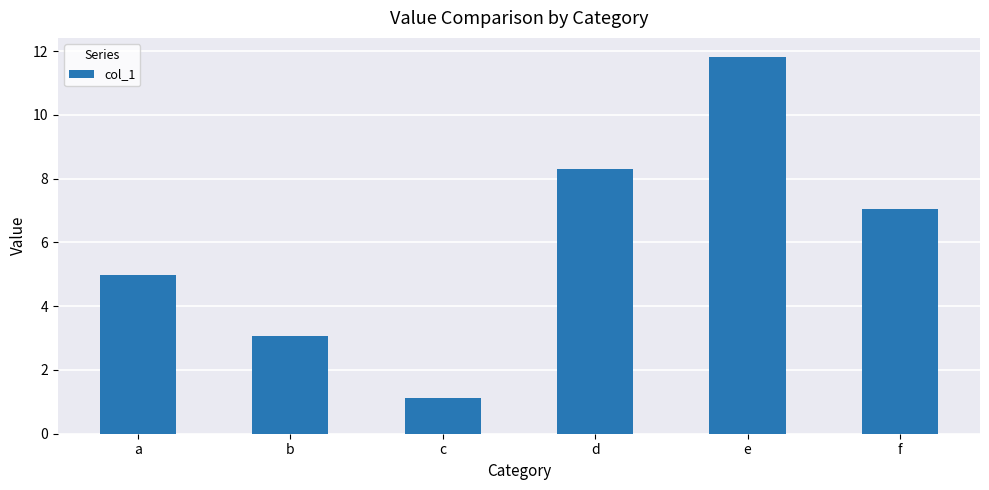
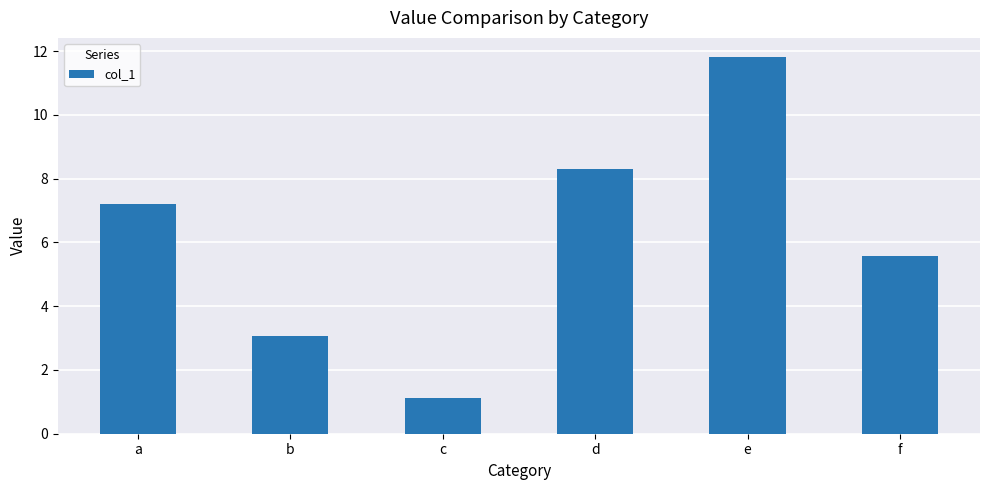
a: 5.0 -> 7.2
f: 7.0 -> 5.6
